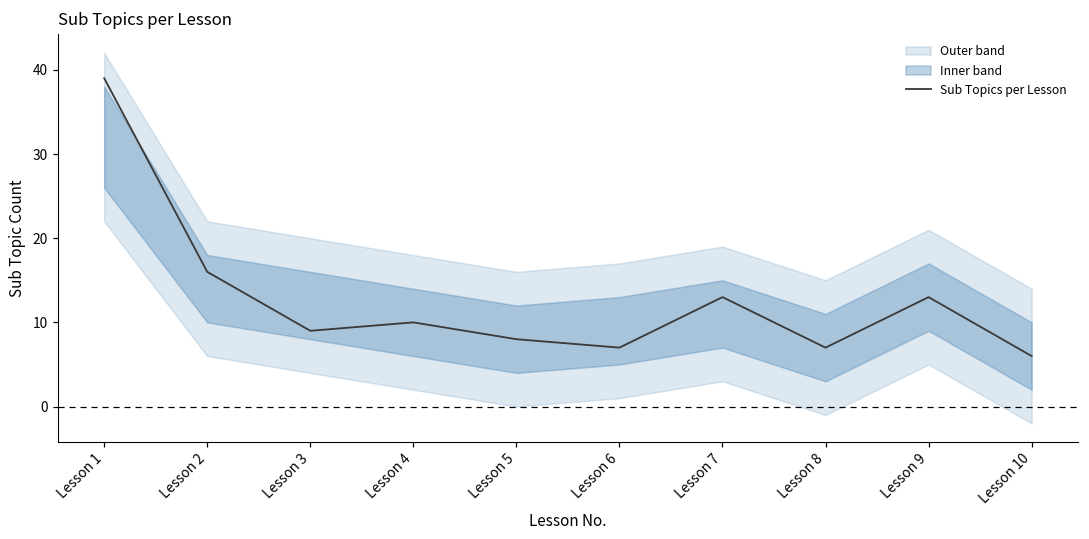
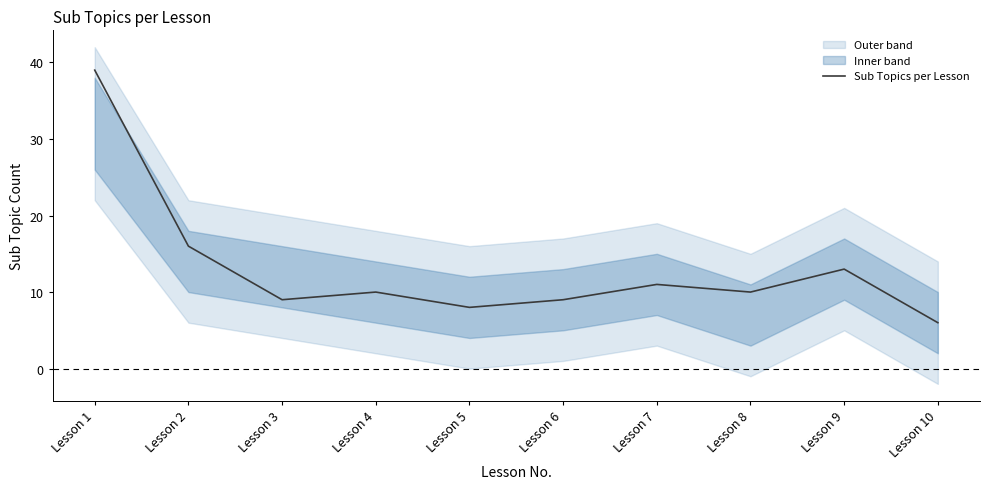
Sub Topics per Lesson, Lesson 6: 7 -> 9
Sub Topics per Lesson, Lesson 7: 13 -> 11
Sub Topics per Lesson, Lesson 8: 7 -> 10
